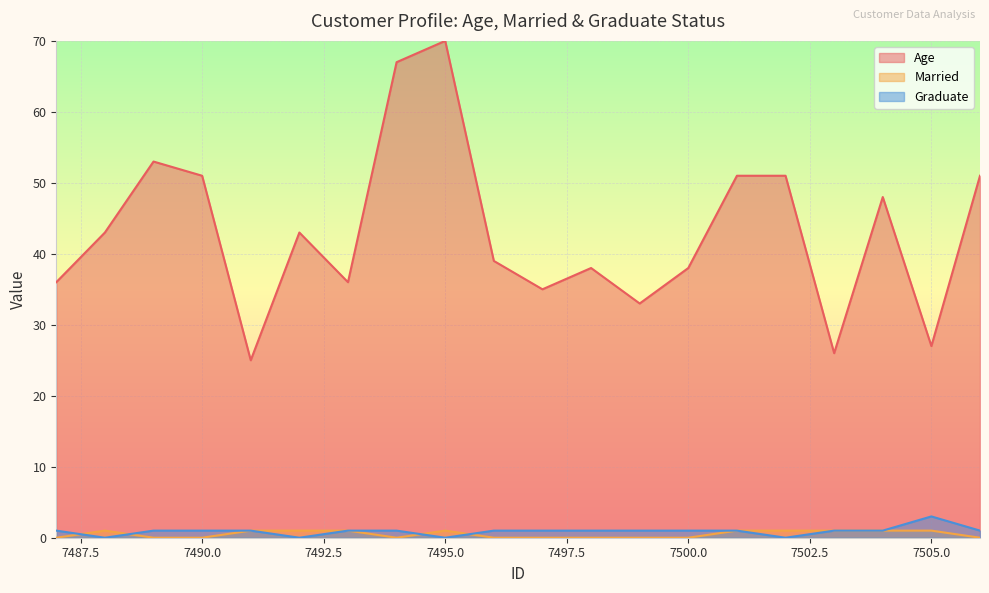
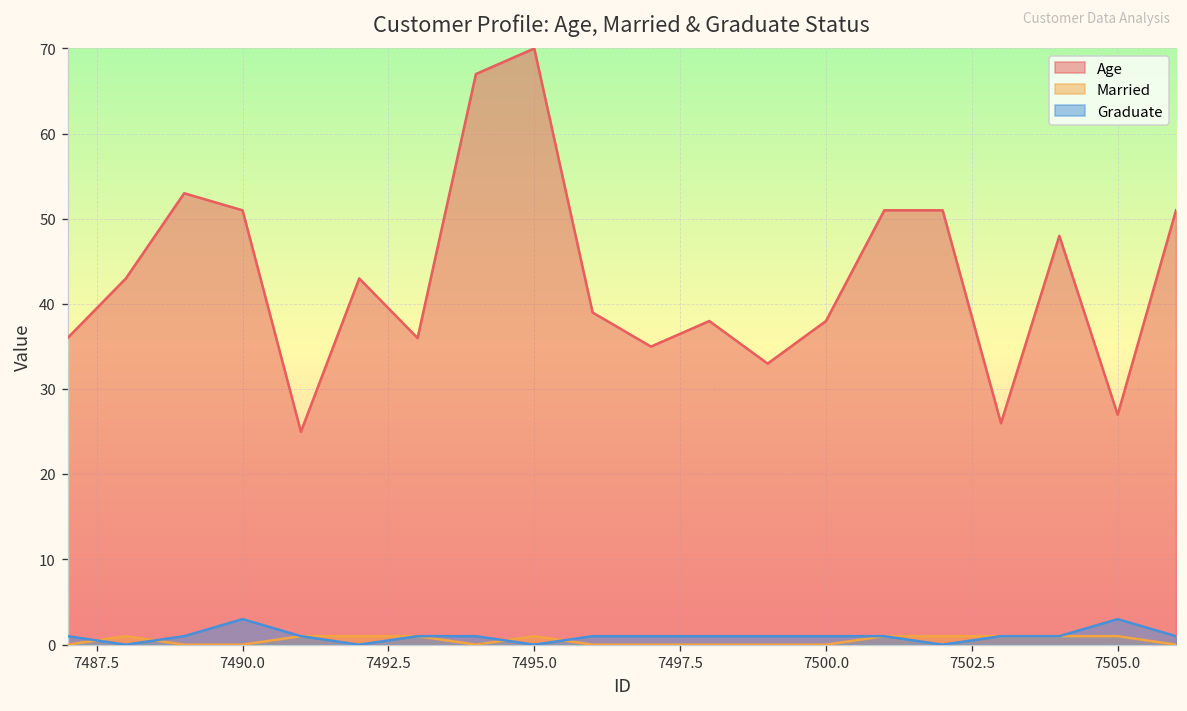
Graduate, 7490.0: 1 -> 3
